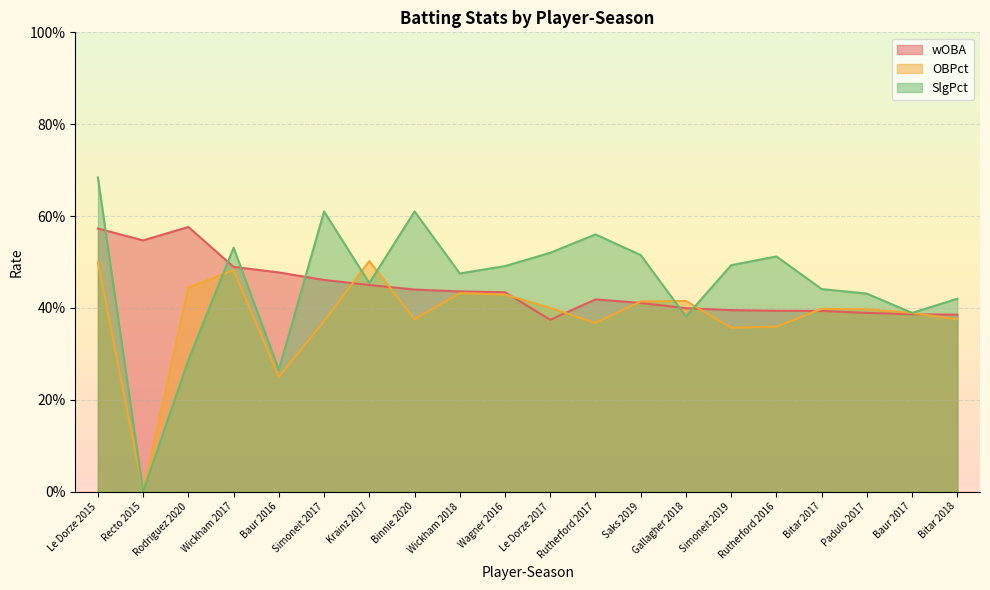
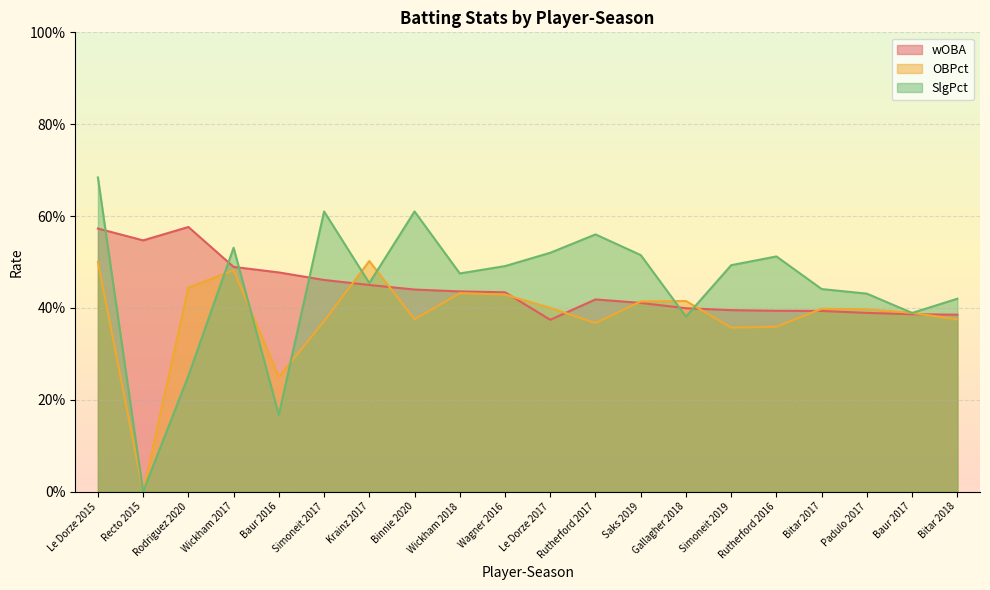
SlgPct, Rodriguez 2020: 29% -> 25%
SlgPct, Baur 2016: 27% -> 17%
